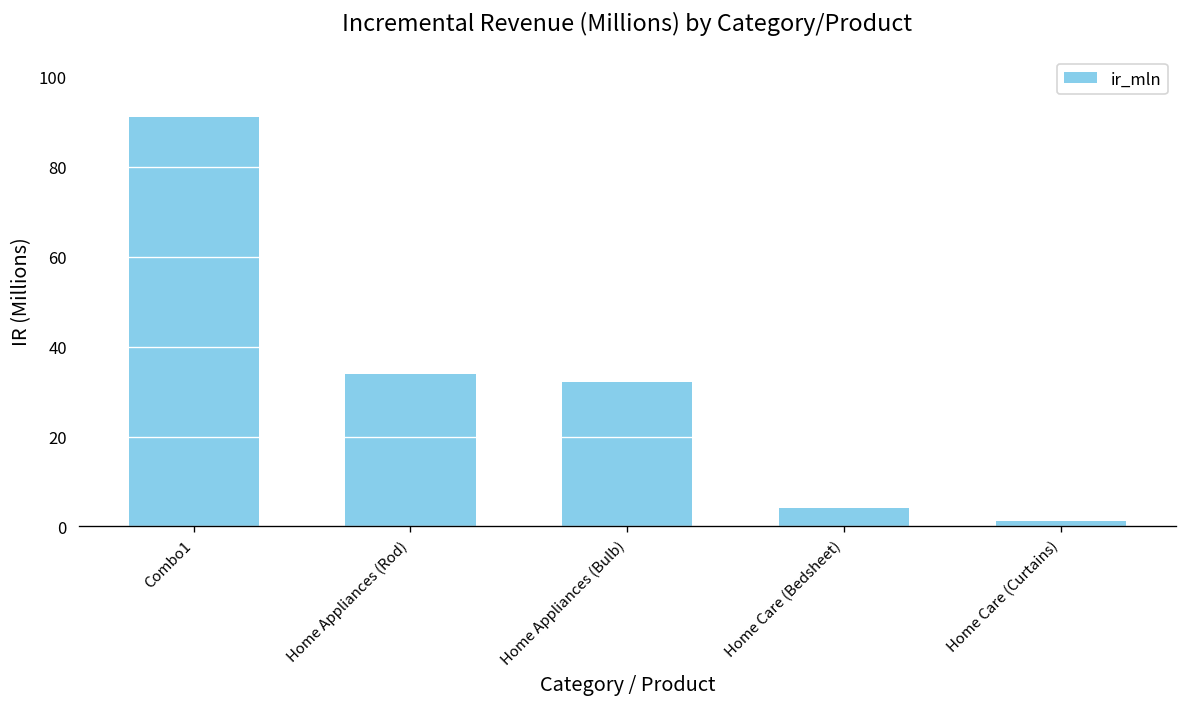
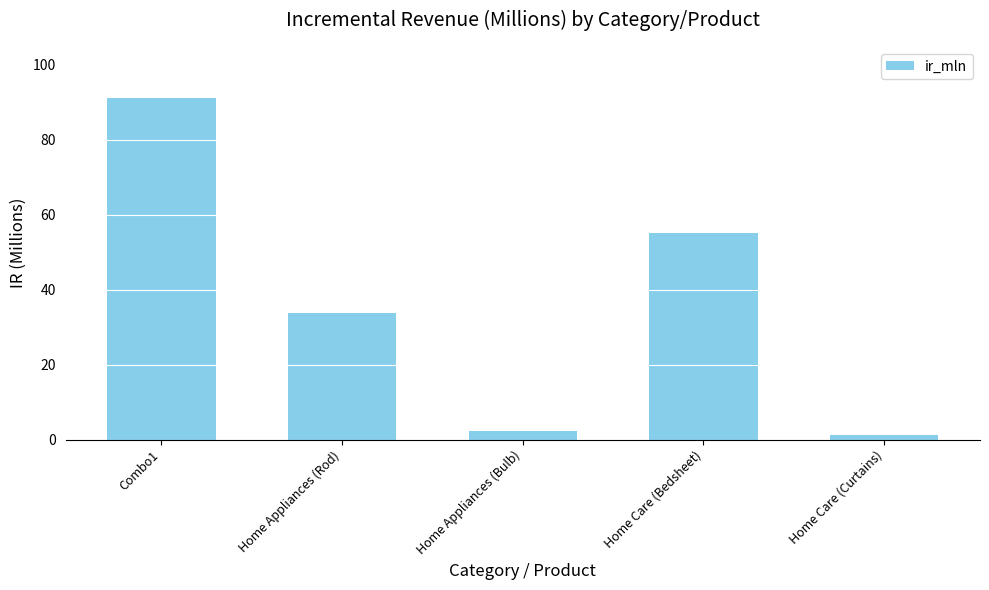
Home Appliances (Bulb): 32 -> 2
Home Care (Bedsheet): 4 -> 55
